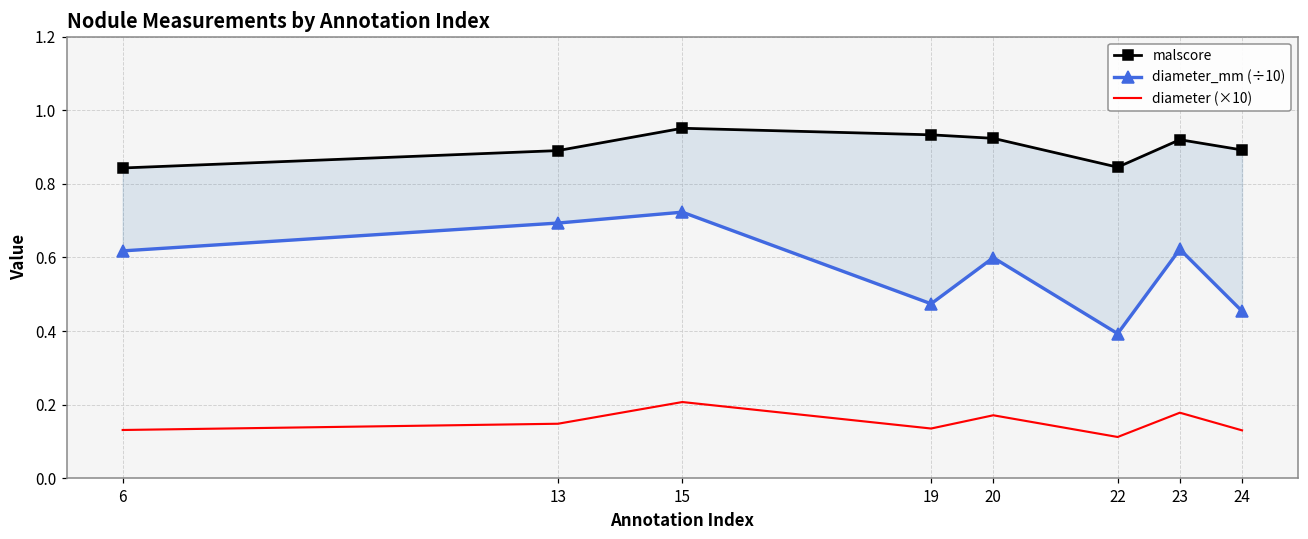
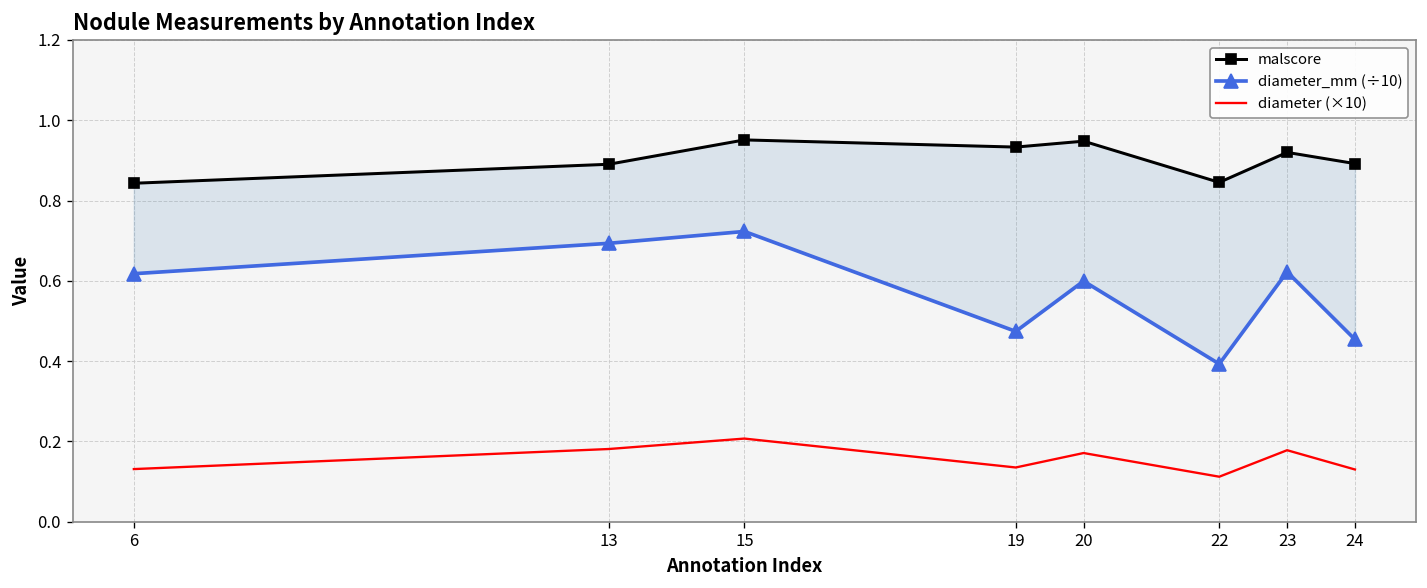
diameter (×10), 13: 0.15 -> 0.18
malscore, 20: 0.92 -> 0.95
